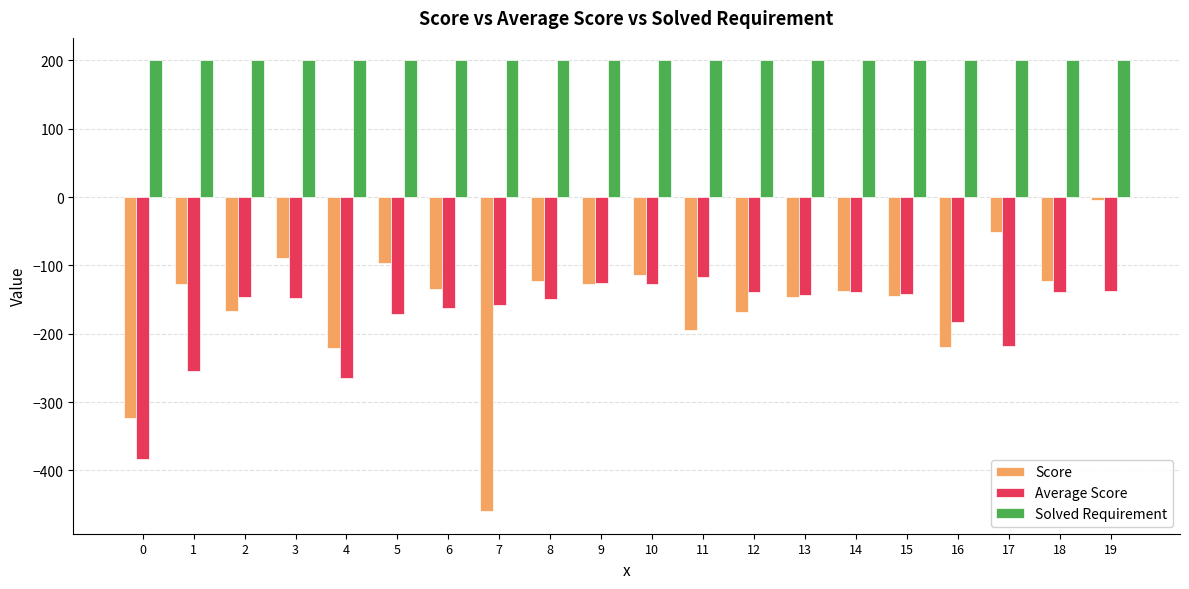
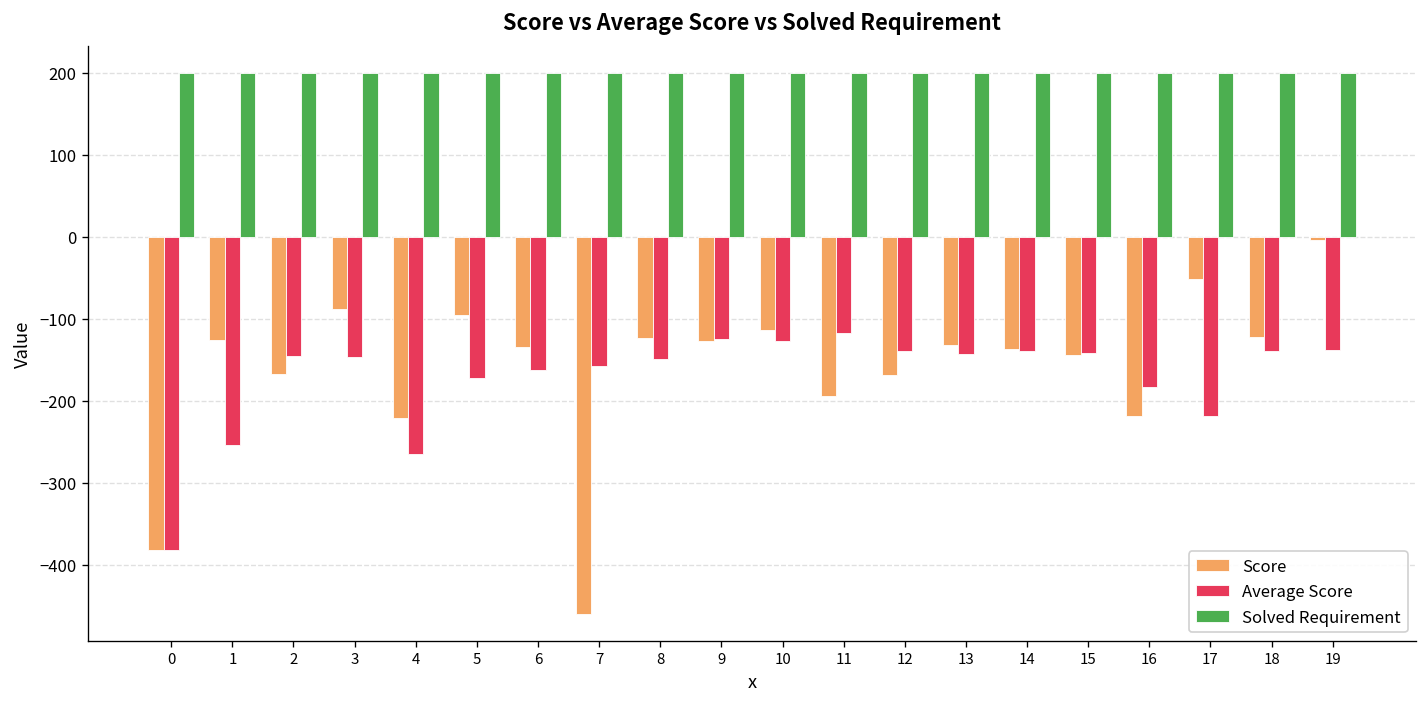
Score, 0: -320 -> -380
Score, 13: -150 -> -130
